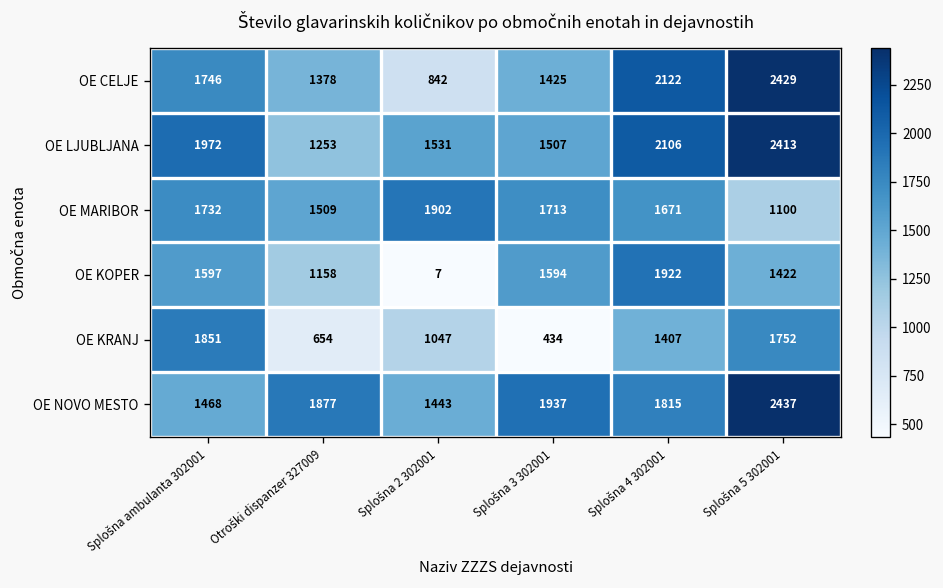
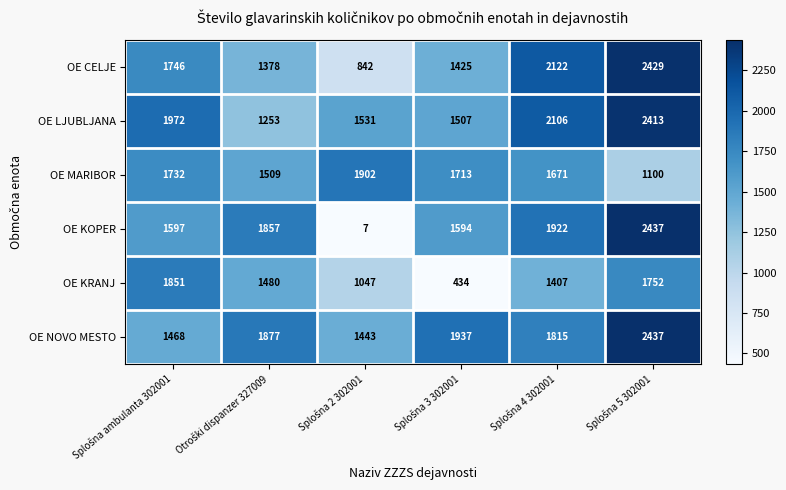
OE KOPER, Otroški dispanzer 327009: 1158 -> 1857
OE KOPER, Splošna 5 302001: 1422 -> 2437
OE KRANJ, Otroški dispanzer 327009: 654 -> 1480
